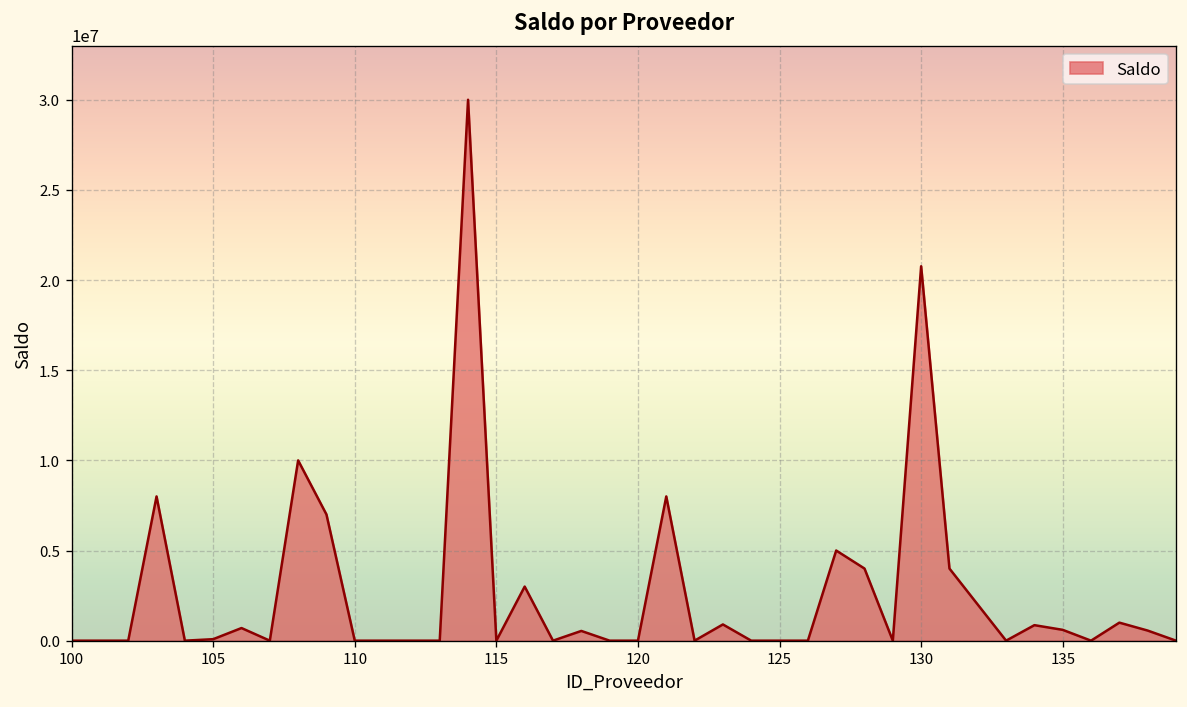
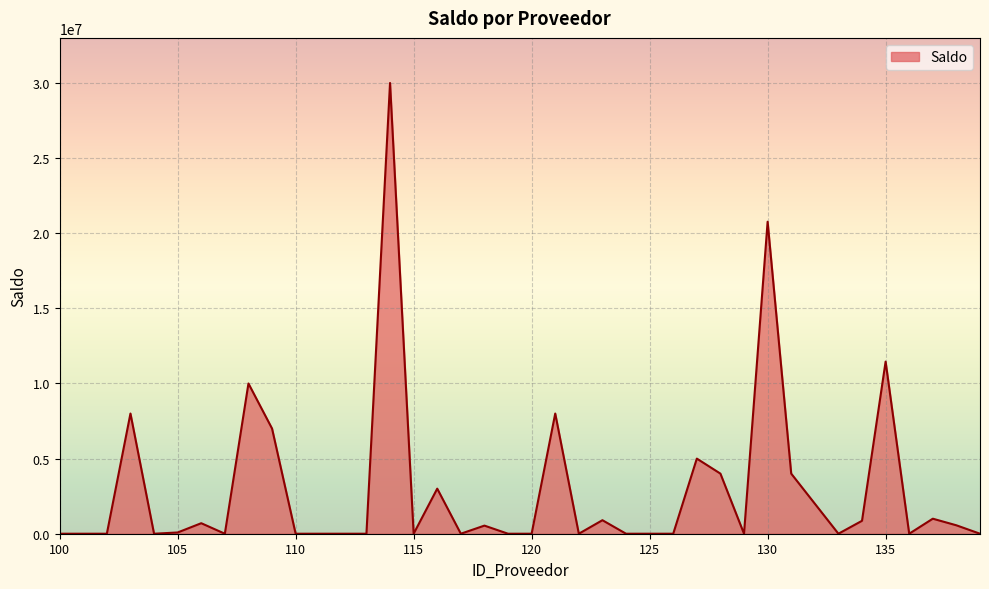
135: 600000 -> 11500000
